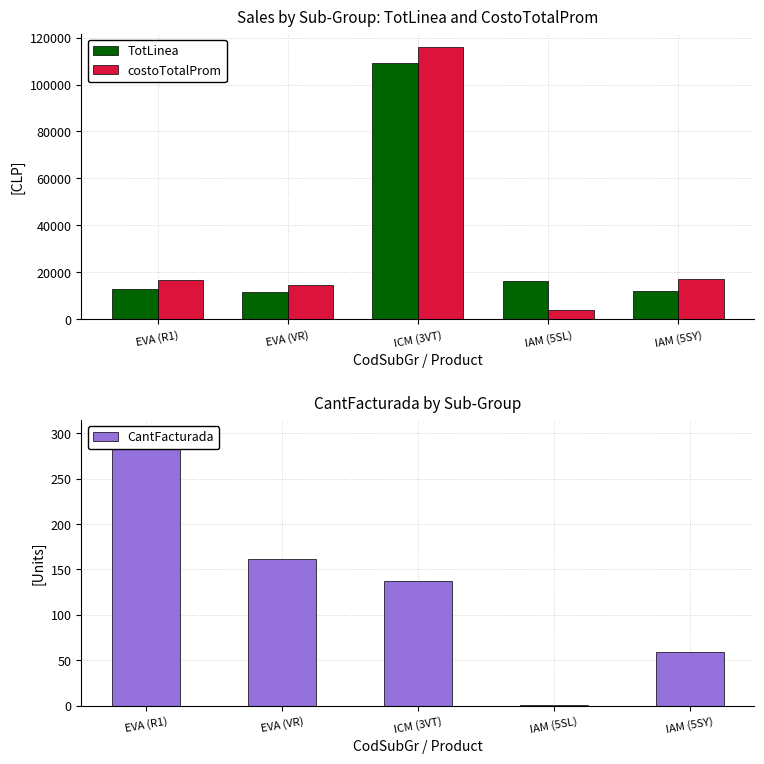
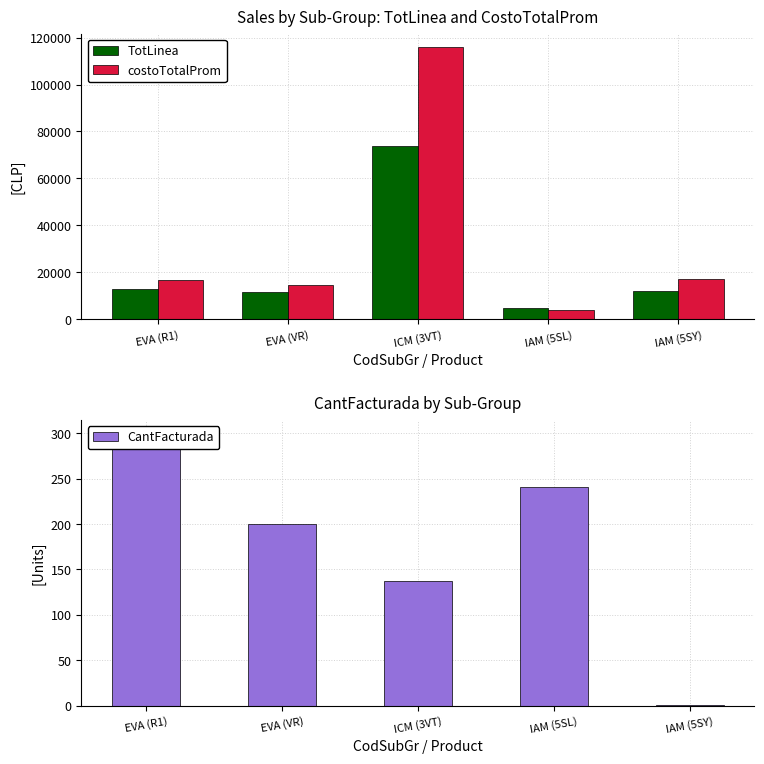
Sales by Sub-Group: TotLinea and CostoTotalProm, TotLinea, ICM (3VT): 109000 -> 74000
Sales by Sub-Group: TotLinea and CostoTotalProm, TotLinea, IAM (5SL): 17000 -> 5000
CantFacturada by Sub-Group, EVA (VR): 160 -> 200
CantFacturada by Sub-Group, IAM (5SL): 0 -> 240
CantFacturada by Sub-Group, IAM (5SY): 60 -> 0
